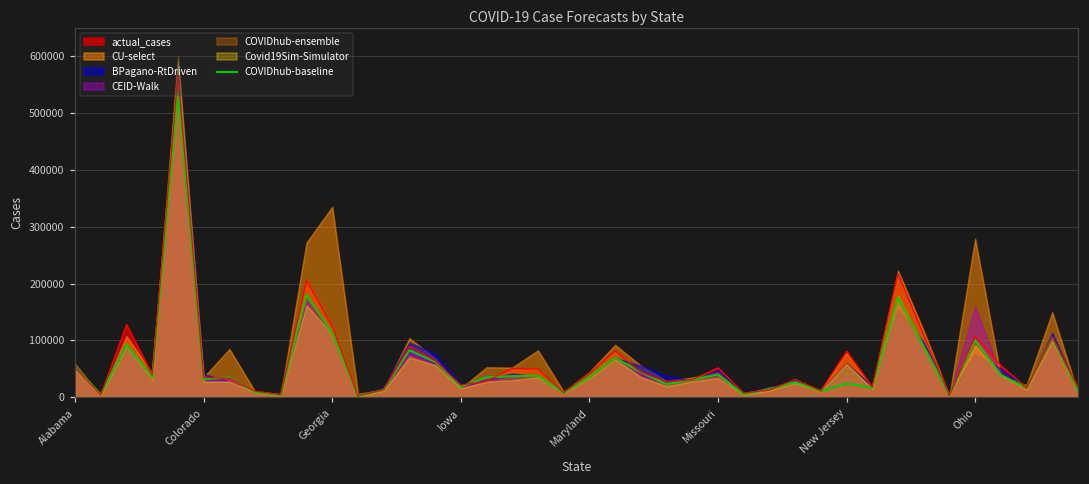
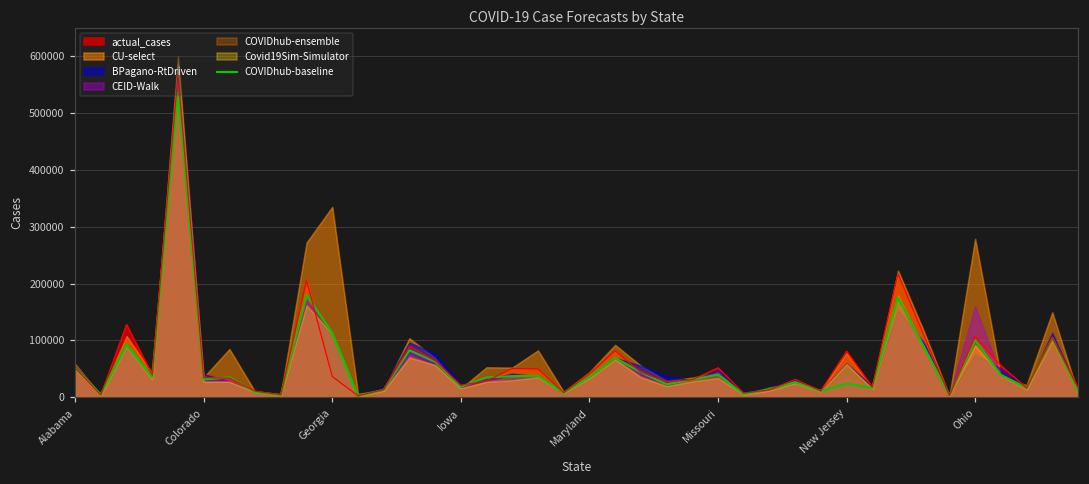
actual_cases, Georgia: 120000 -> 40000
